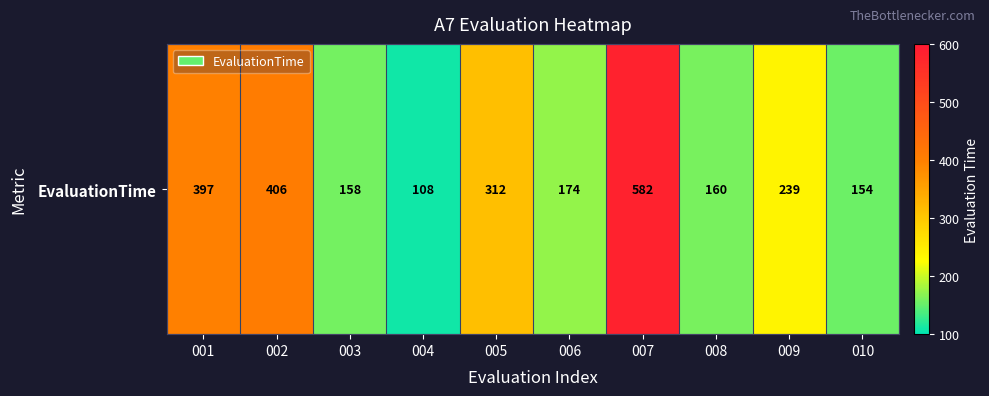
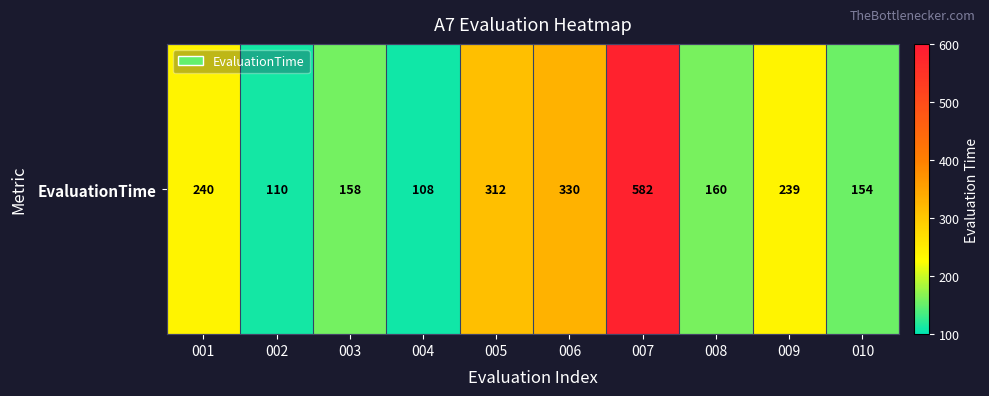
EvaluationTime, 001: 397 -> 240
EvaluationTime, 002: 406 -> 110
EvaluationTime, 006: 174 -> 330
